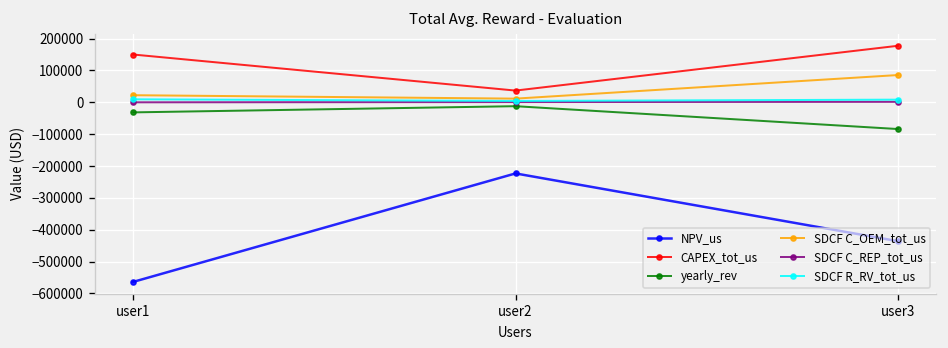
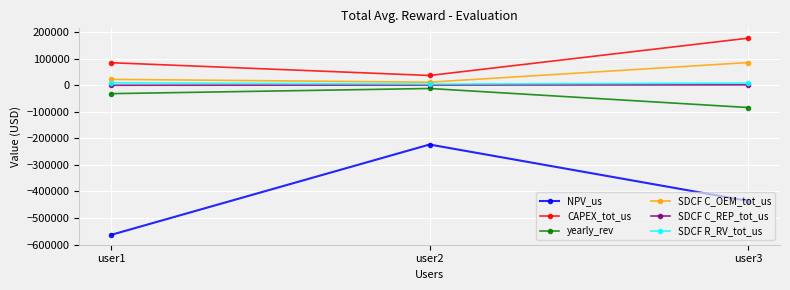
CAPEX_tot_us, user1: 150000 -> 90000
